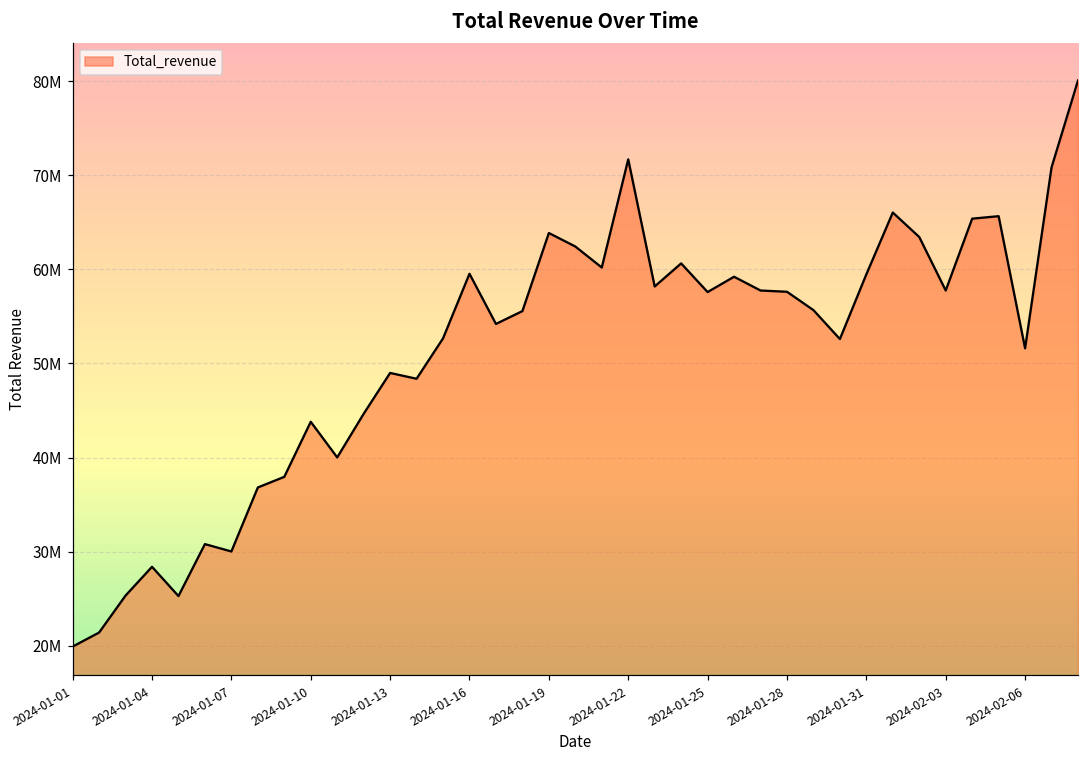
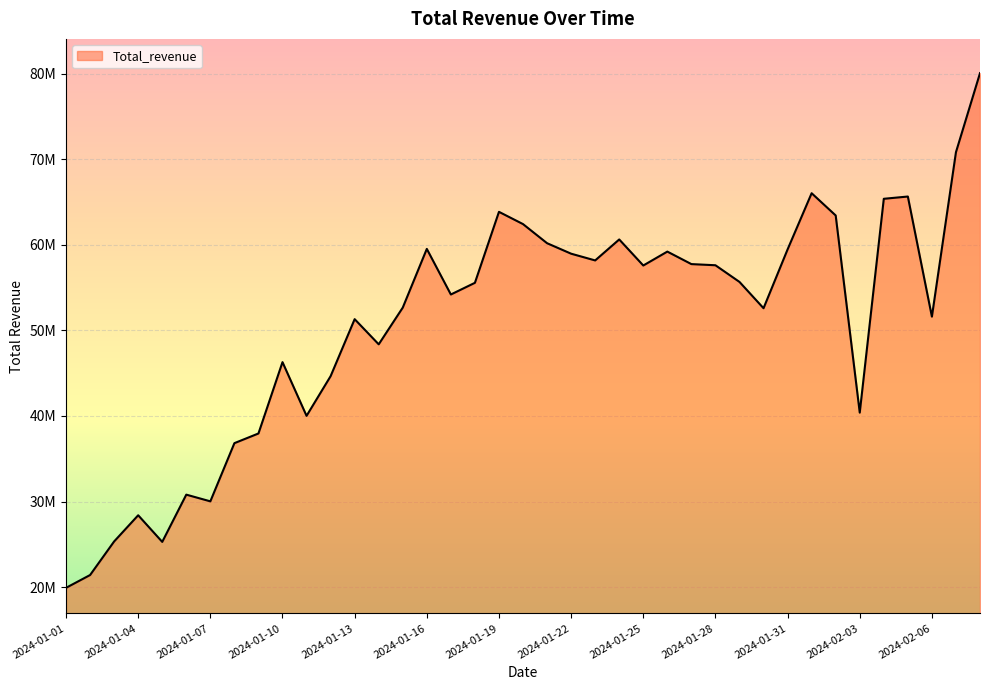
2024-01-10: 44000000 -> 46000000
2024-01-13: 49000000 -> 51000000
2024-01-22: 72000000 -> 59000000
2024-02-03: 58000000 -> 40000000
